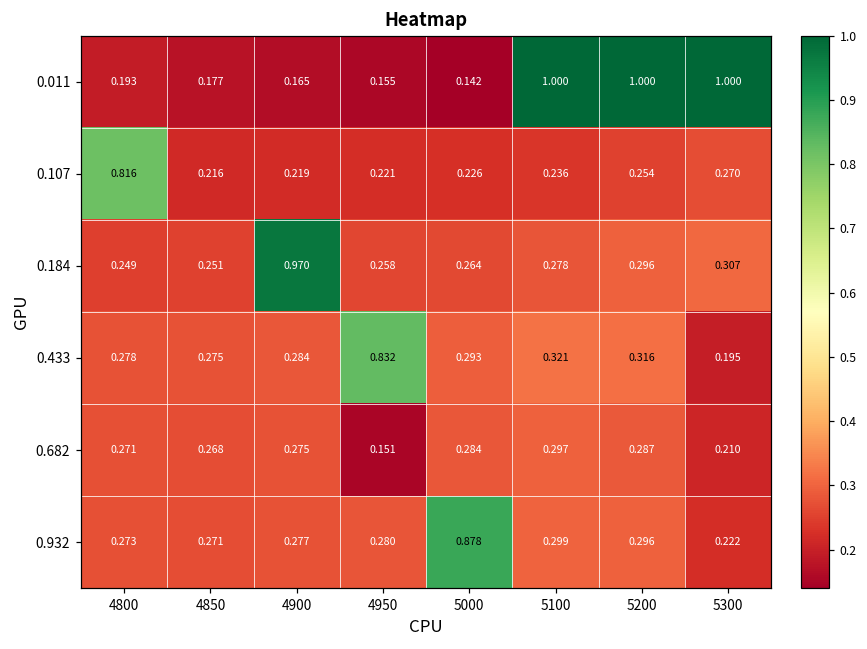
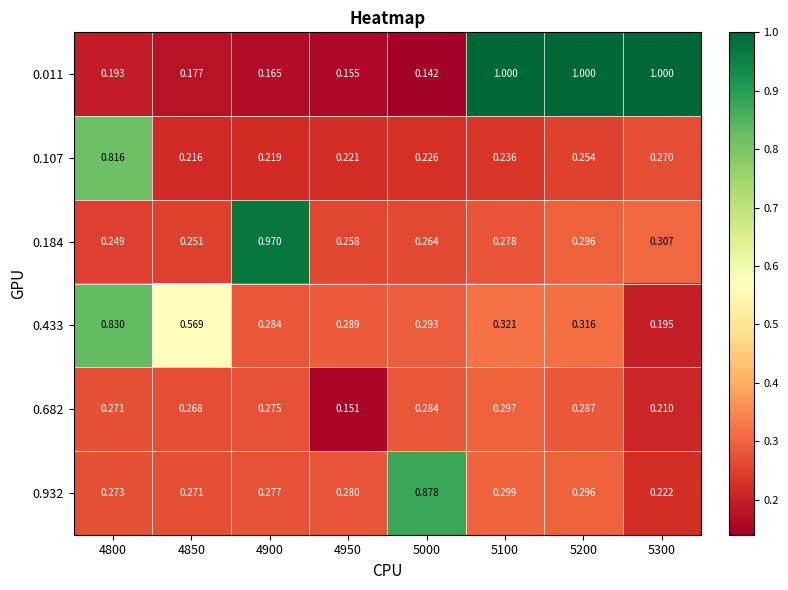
0.433, 4800: 0.278 -> 0.830
0.433, 4850: 0.275 -> 0.569
0.433, 4950: 0.832 -> 0.289
